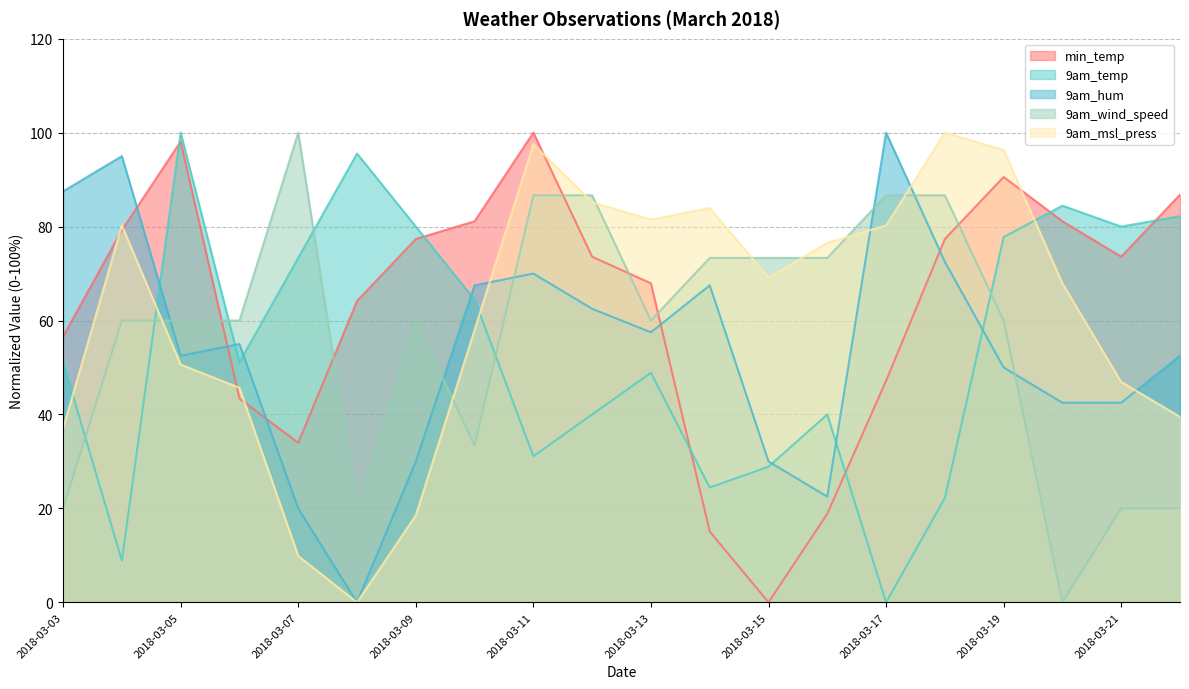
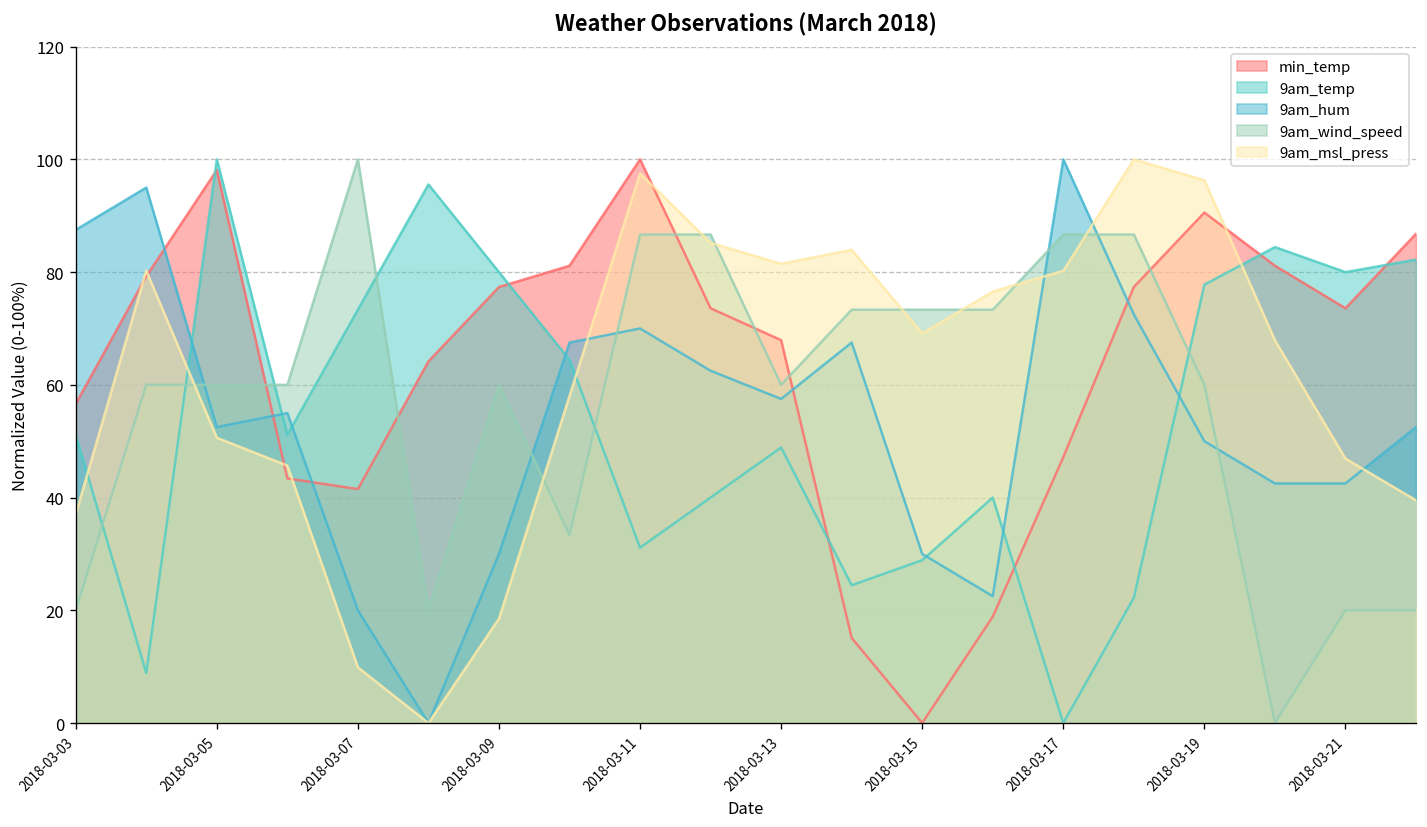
min_temp, 2018-03-07: 34 -> 42
